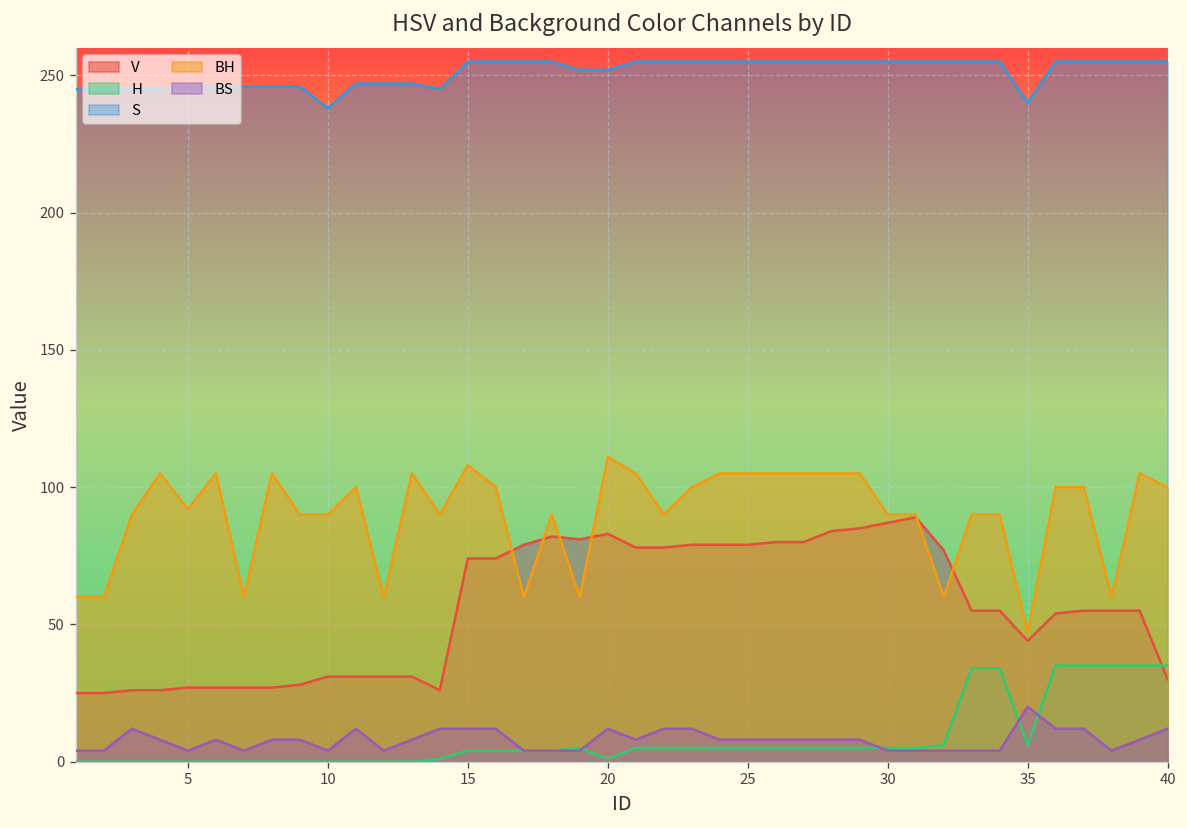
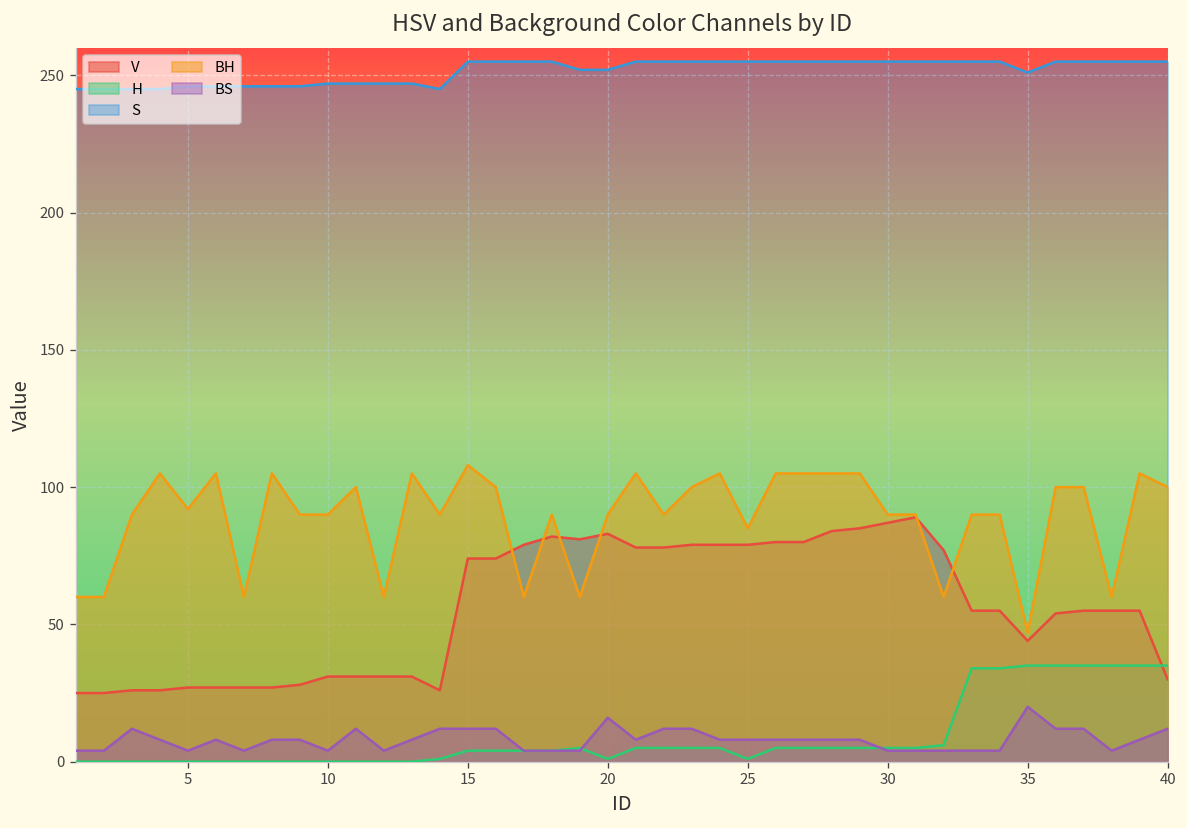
S, 10: 238 -> 247
BH, 20: 111 -> 90
BS, 20: 12 -> 16
H, 25: 5 -> 1
BH, 25: 105 -> 85
H, 35: 6 -> 35
S, 35: 240 -> 251
